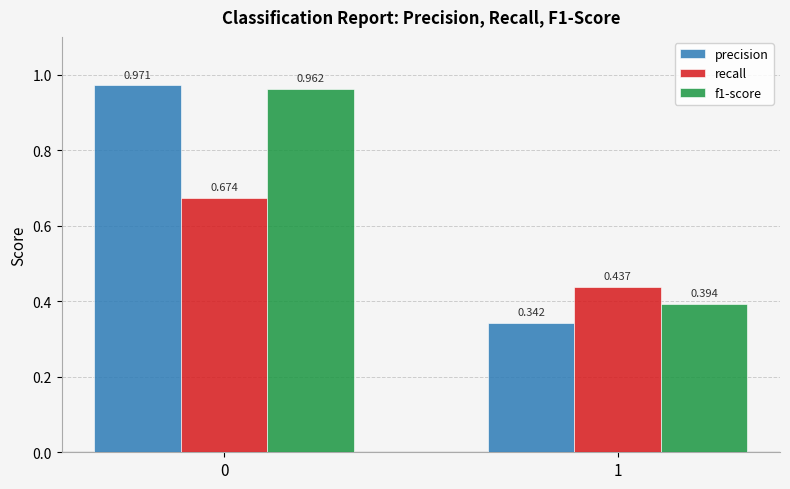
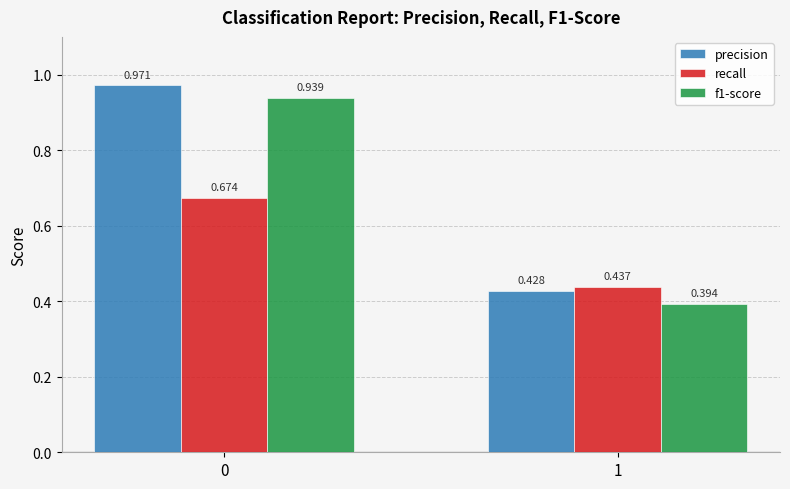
f1-score, 0: 0.962 -> 0.939
precision, 1: 0.342 -> 0.428
